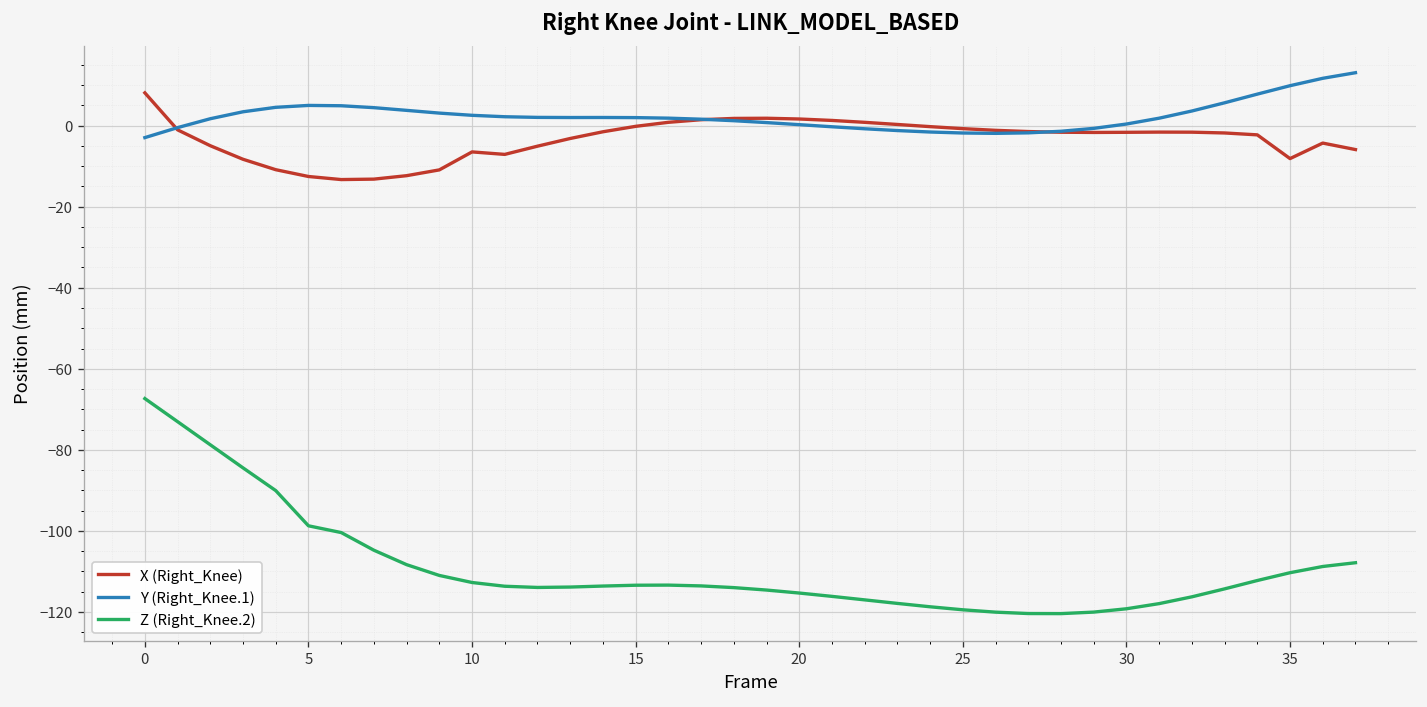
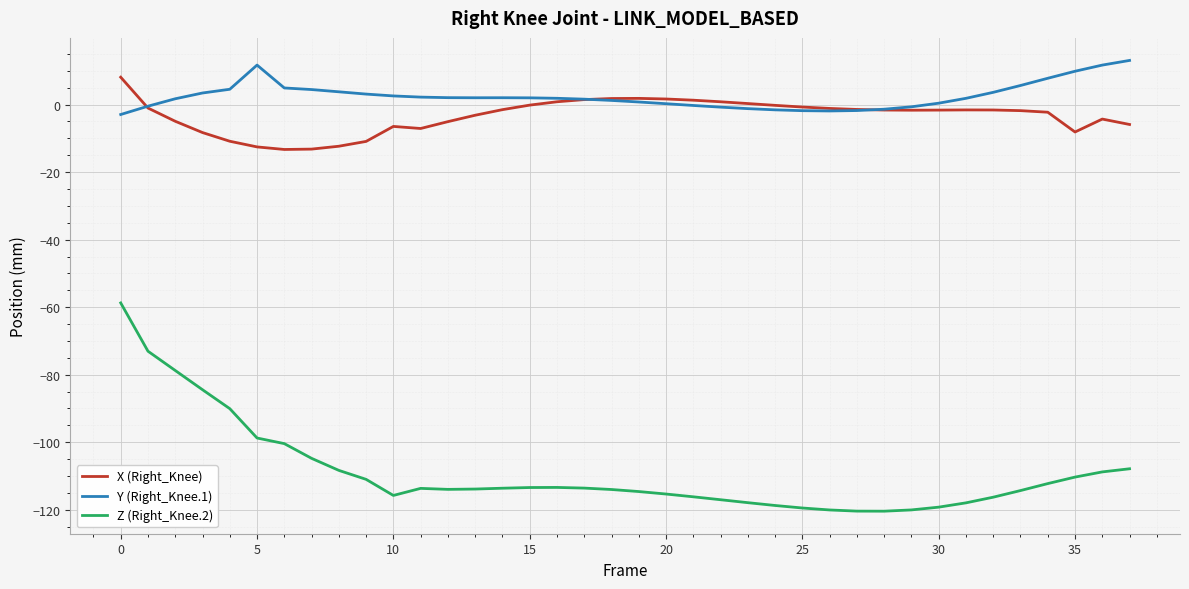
Z (Right_Knee.2), 0: -67 -> -59
Y (Right_Knee.1), 5: 5 -> 12
Z (Right_Knee.2), 10: -113 -> -116
